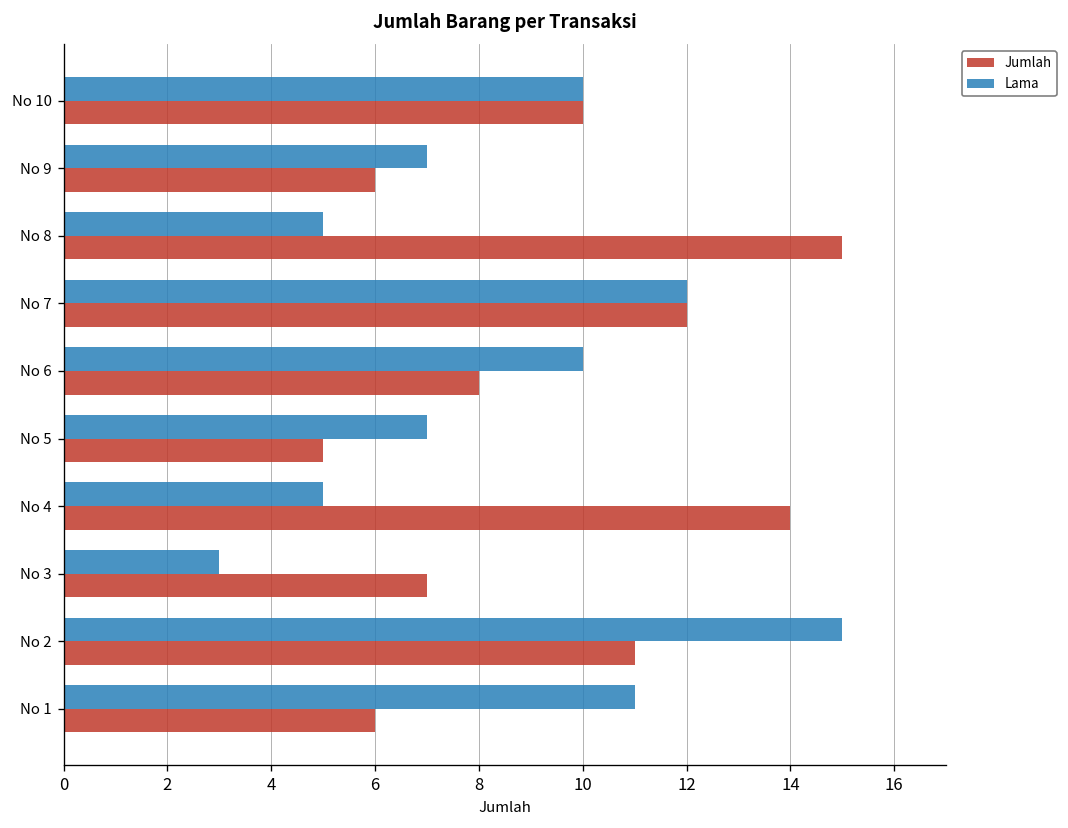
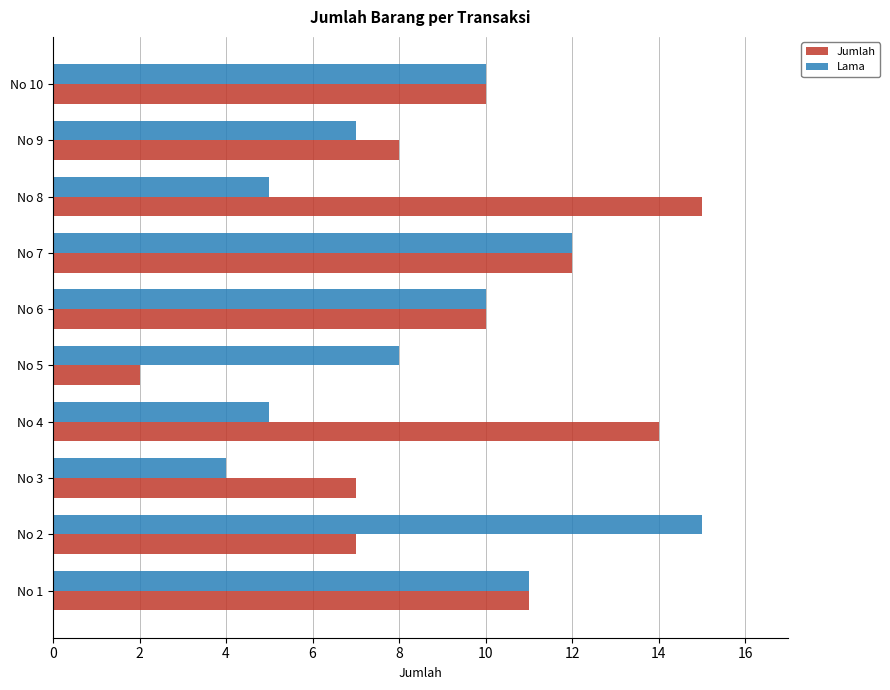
Jumlah, No 9: 6 -> 8
Jumlah, No 6: 8 -> 10
Lama, No 5: 7 -> 8
Jumlah, No 5: 5 -> 2
Lama, No 3: 3 -> 4
Jumlah, No 2: 11 -> 7
Jumlah, No 1: 6 -> 11
